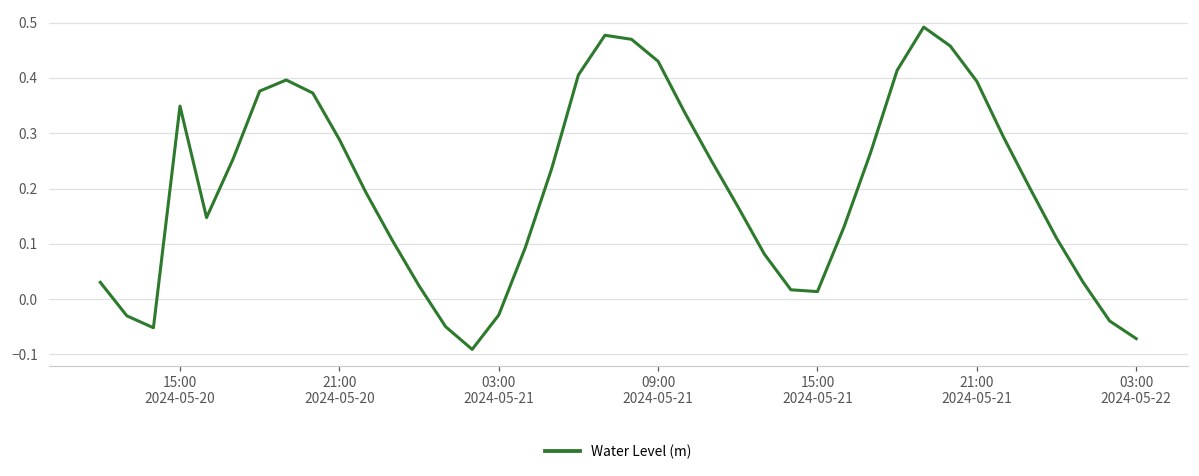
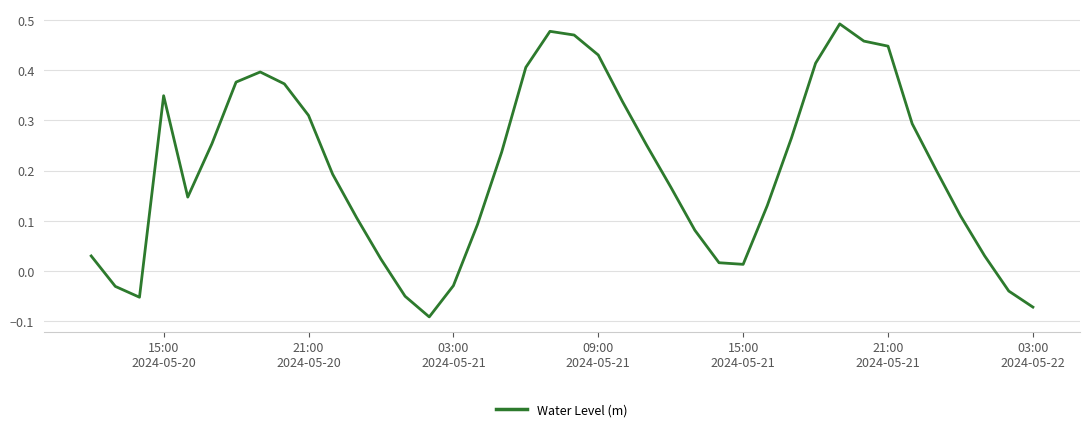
21:00 2024-05-20: 0.29 -> 0.31
21:00 2024-05-21: 0.39 -> 0.45
